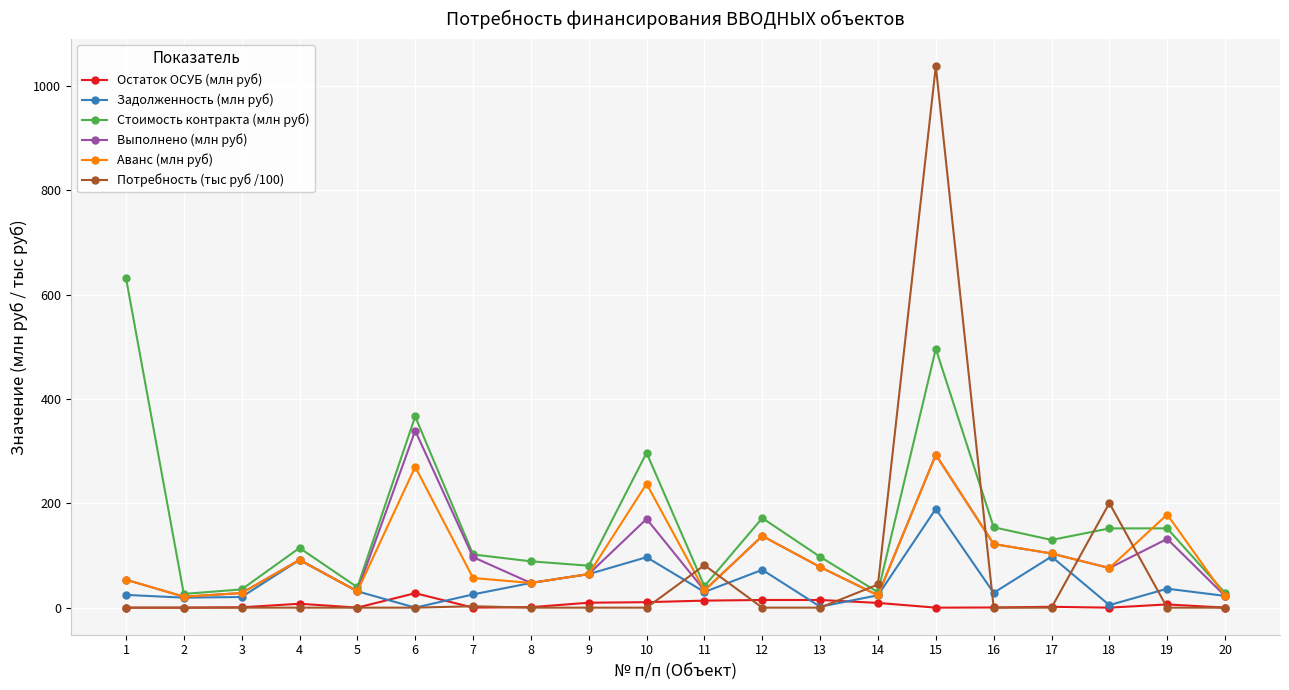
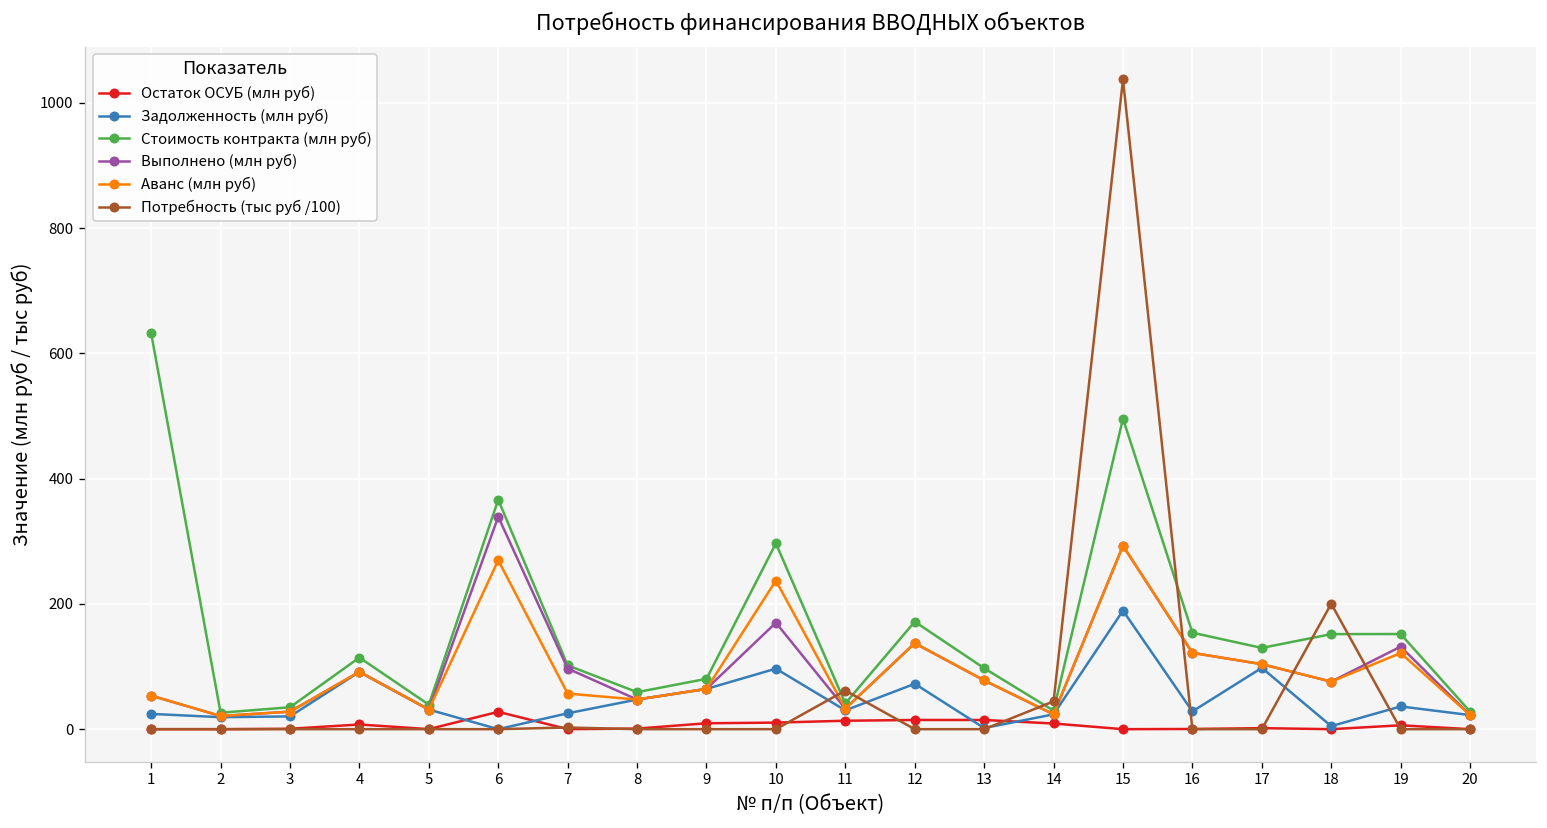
Стоимость контракта (млн руб), 8: 90 -> 60
Потребность (тыс руб /100), 11: 80 -> 60
Аванс (млн руб), 19: 180 -> 120
